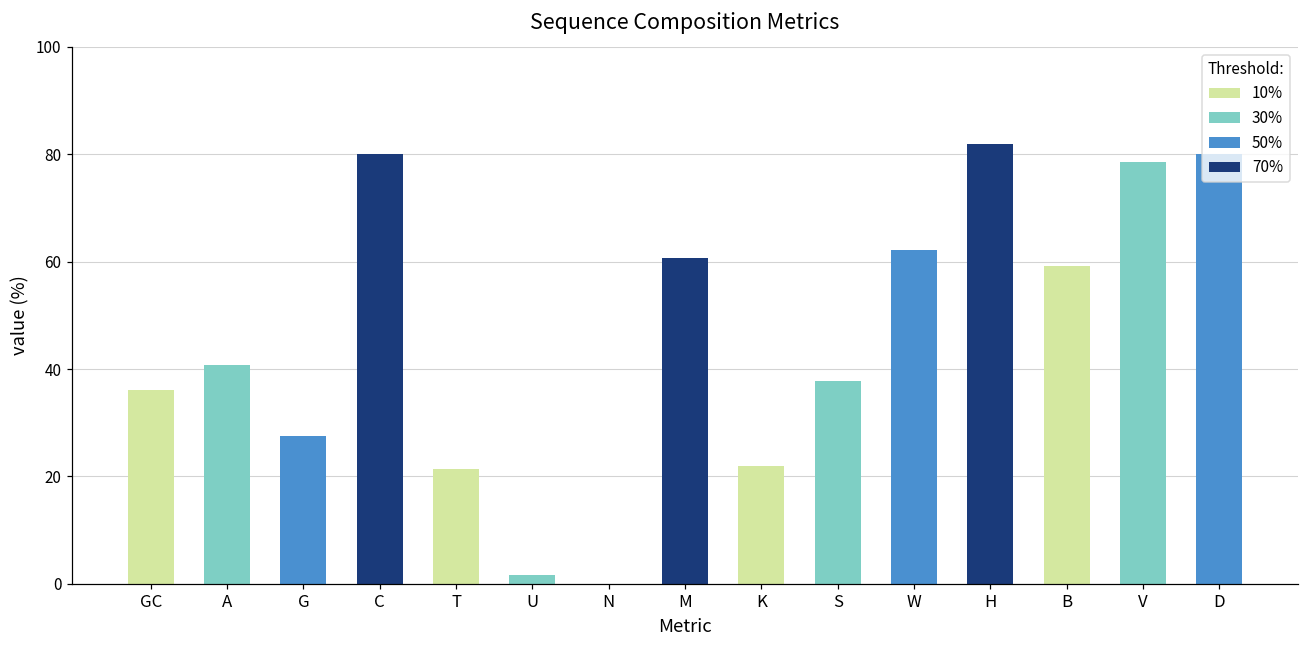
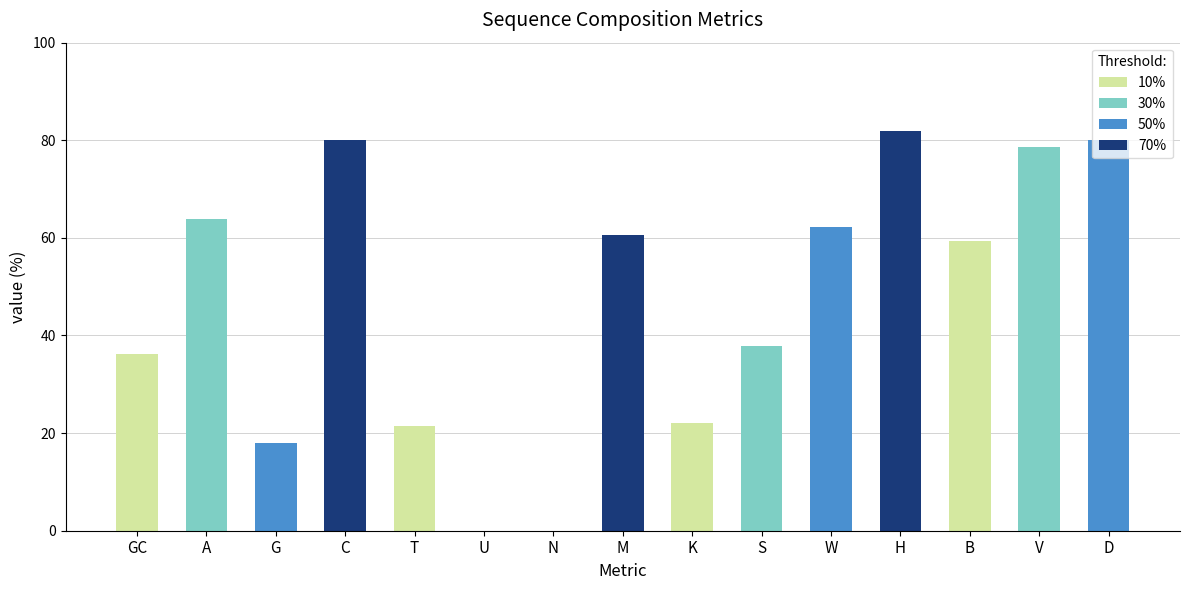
A: 41 -> 64
G: 28 -> 18
U: 2 -> 0
